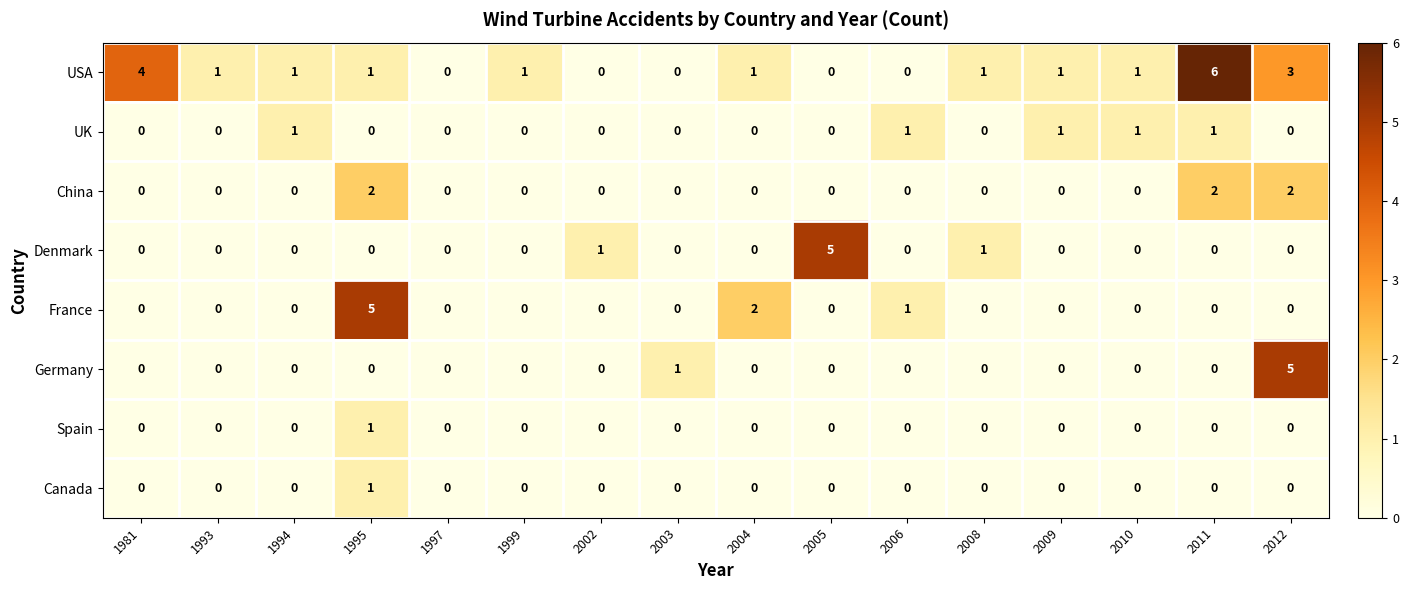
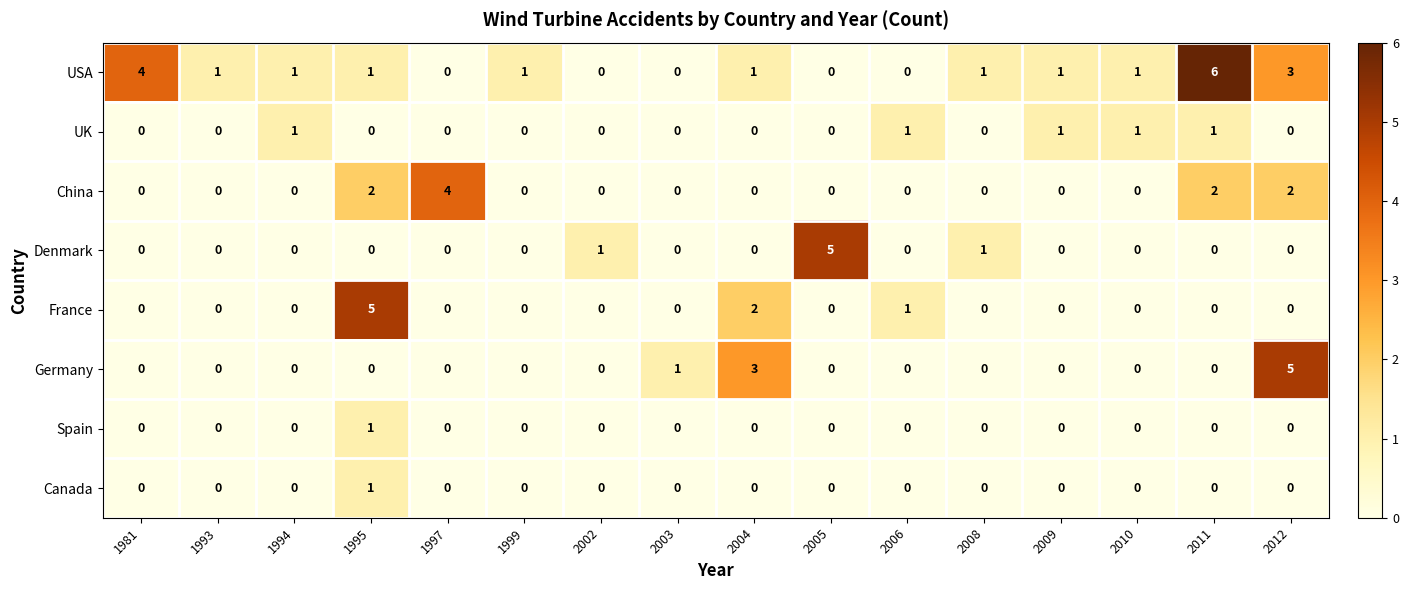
China, 1997: 0 -> 4
Germany, 2004: 0 -> 3
